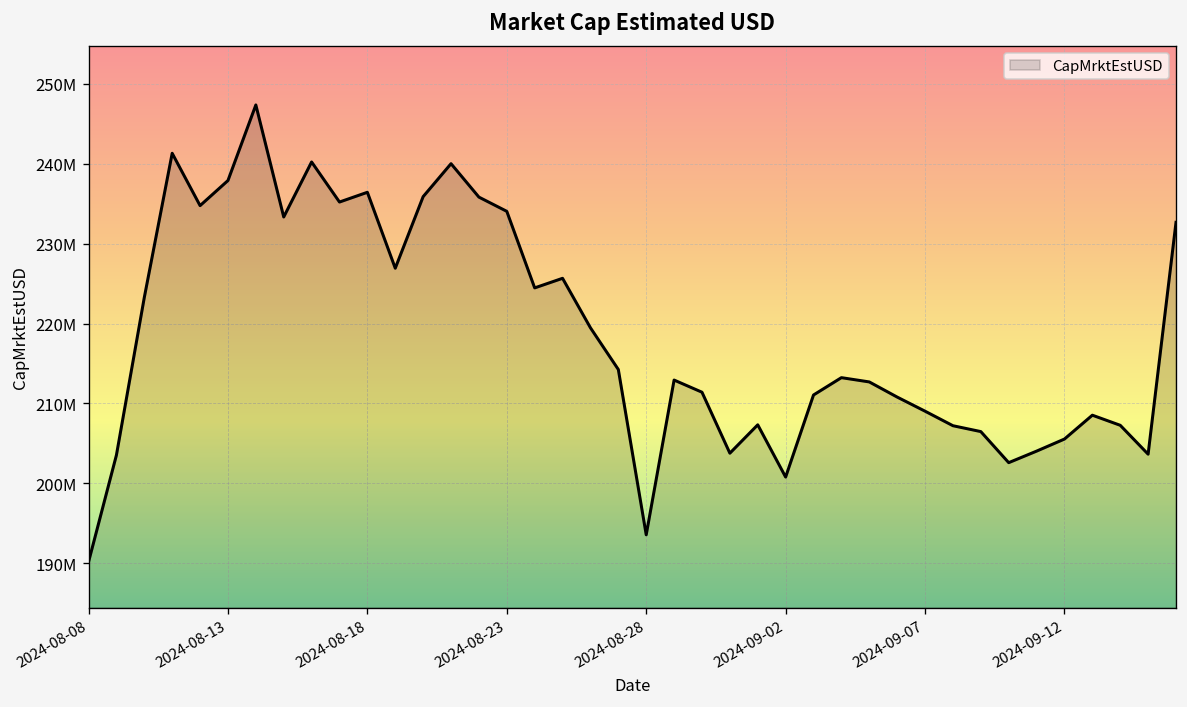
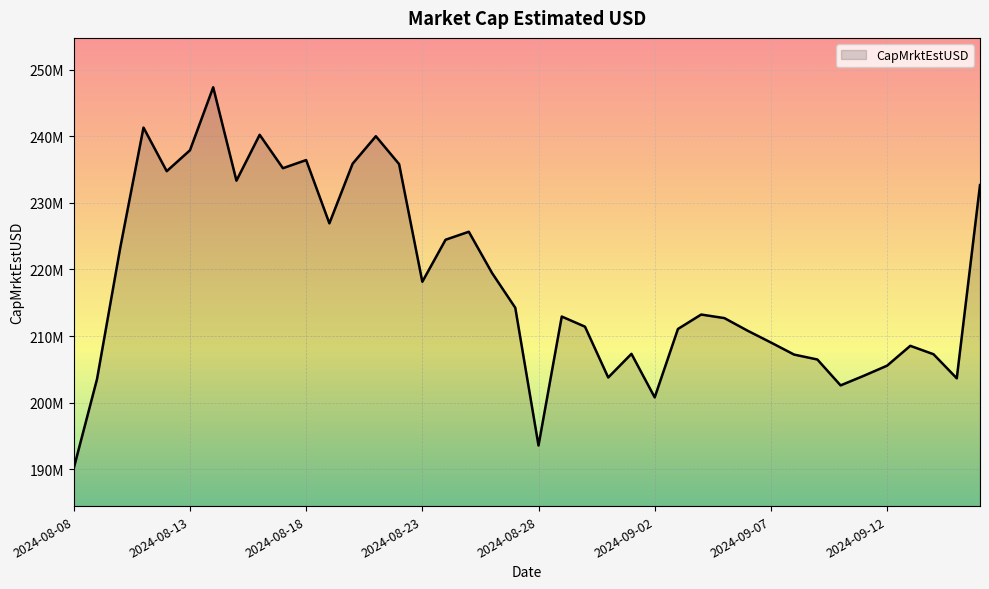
2024-08-23: 234000000 -> 218000000
